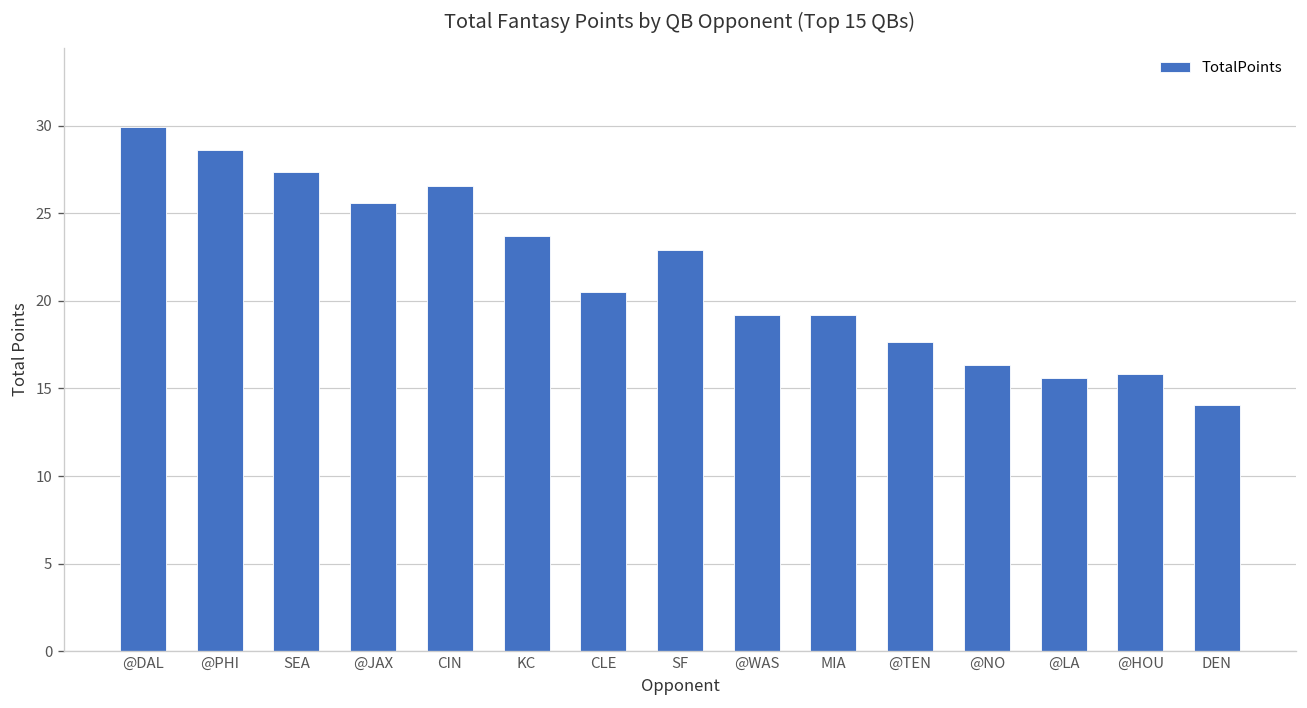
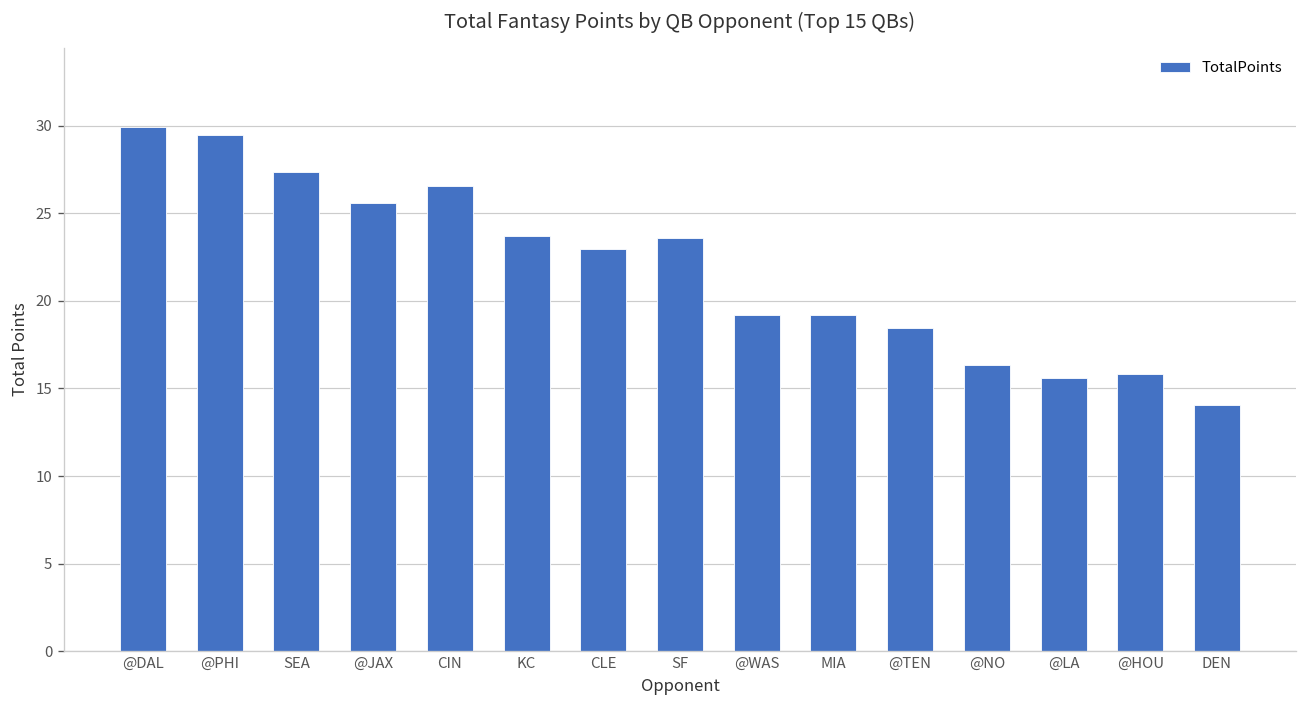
@PHI: 28.6 -> 29.5
CLE: 20.5 -> 23.0
SF: 22.9 -> 23.6
@TEN: 17.7 -> 18.4
